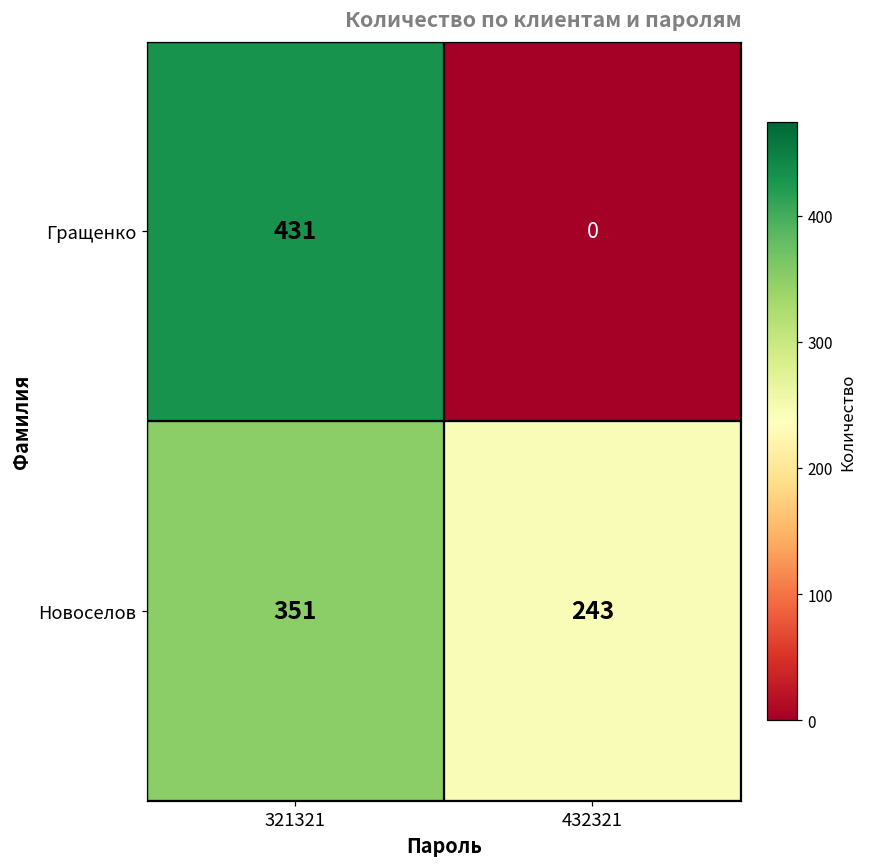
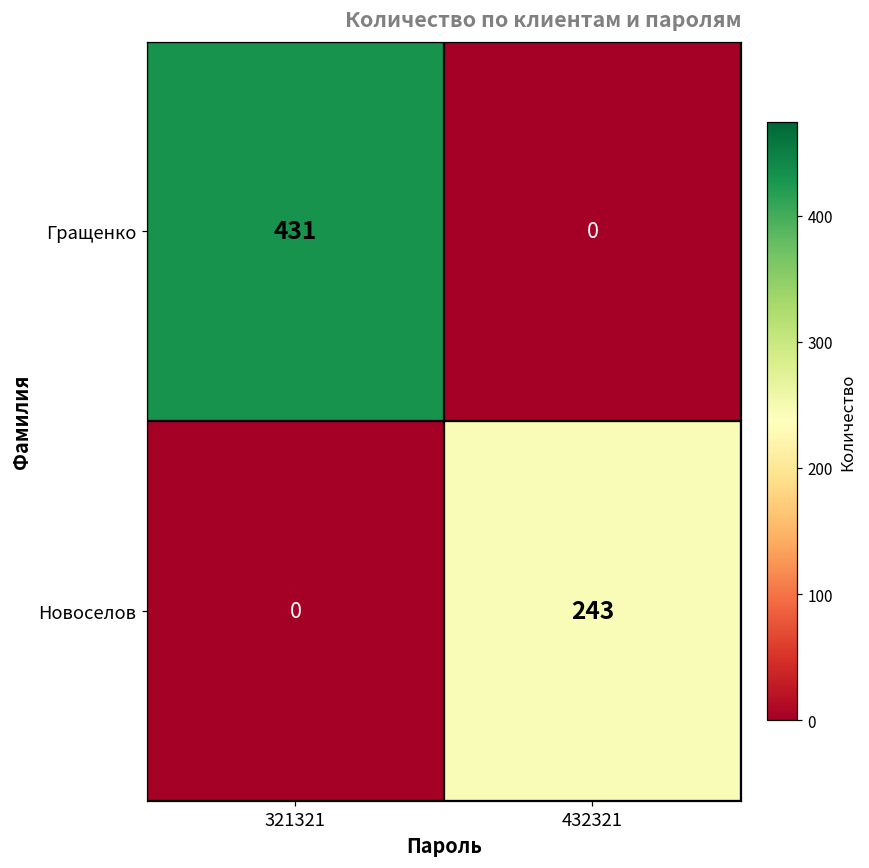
Новоселов, 321321: 351 -> 0
